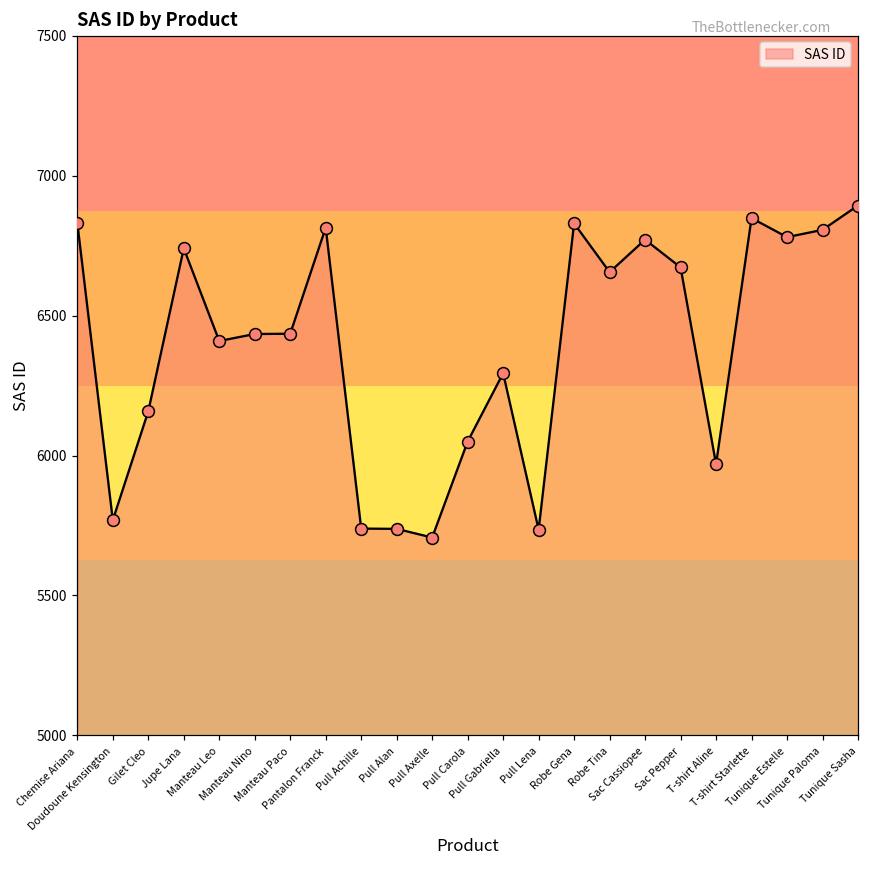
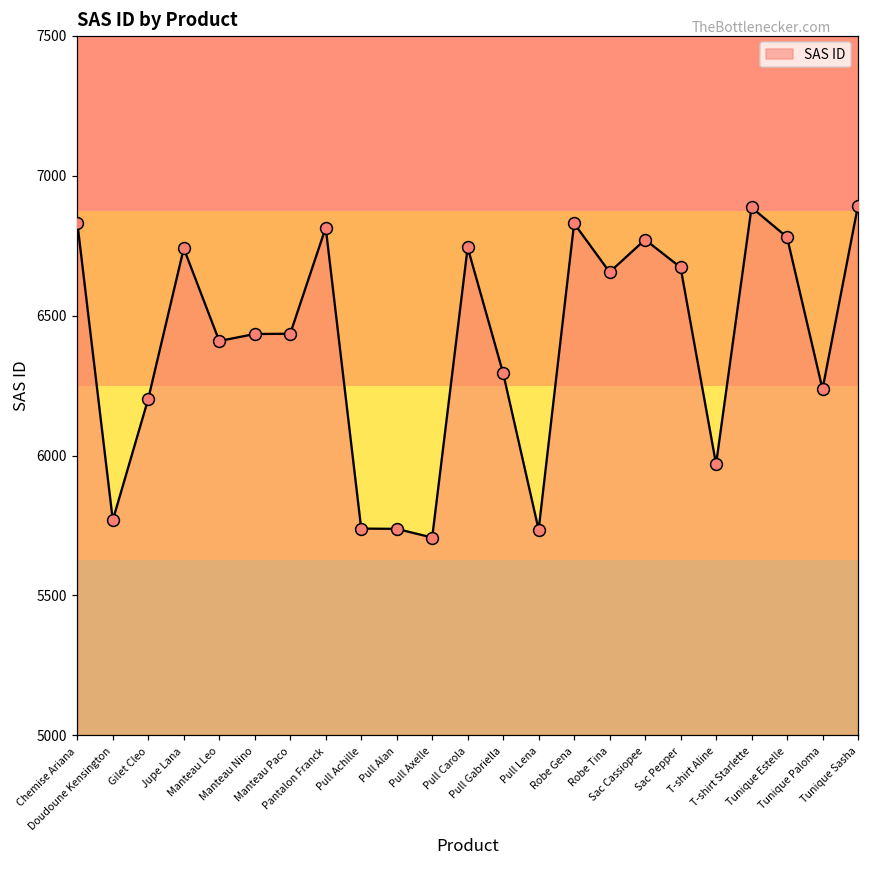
Gilet Cleo: 6160 -> 6200
Pull Carola: 6050 -> 6740
T-shirt Starlette: 6850 -> 6890
Tunique Paloma: 6810 -> 6240
